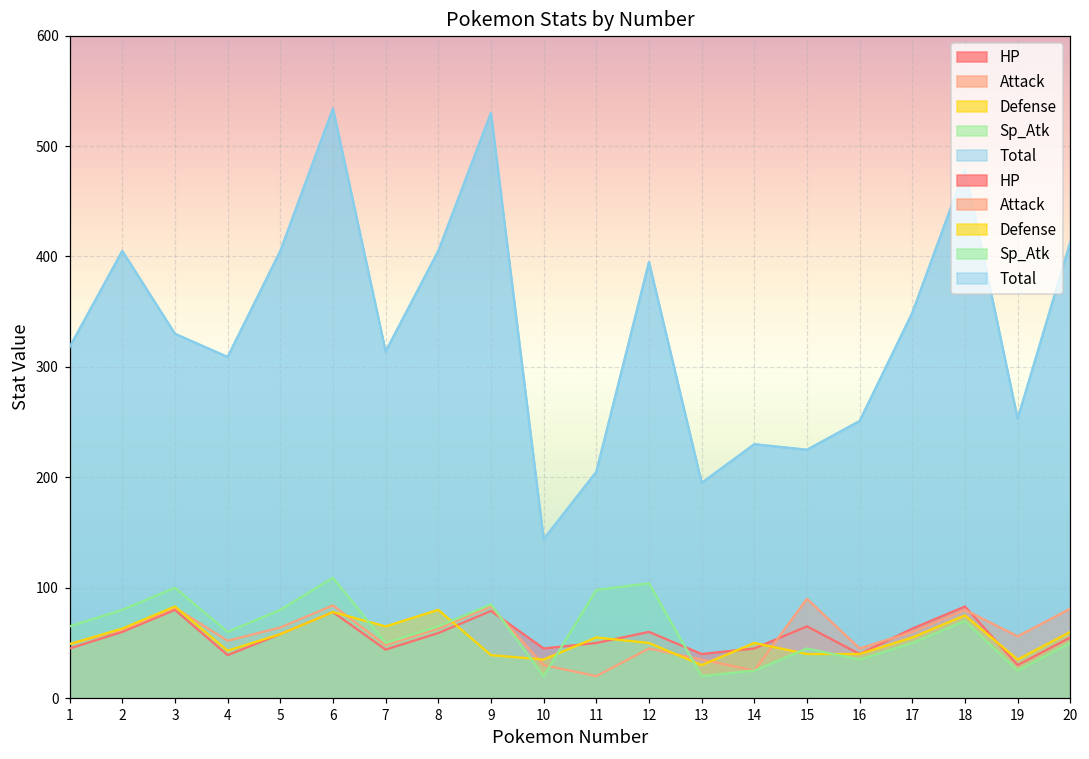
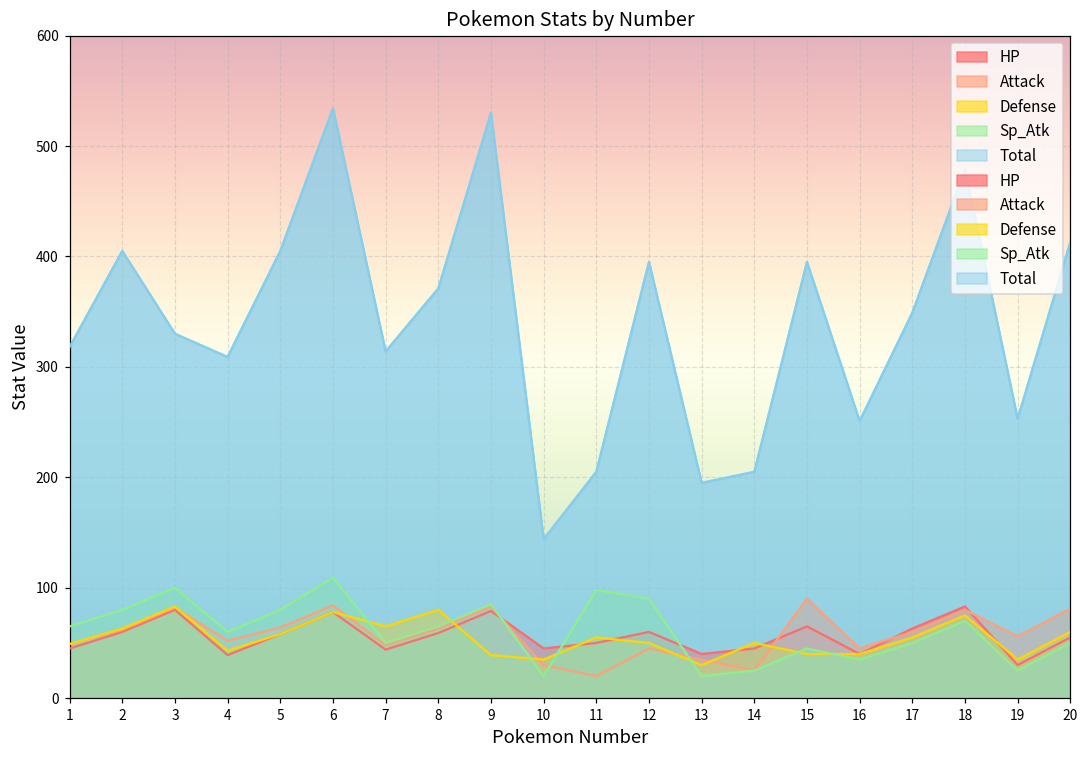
Total, 8: 405 -> 371
Sp_Atk, 12: 104 -> 90
Total, 14: 230 -> 205
Total, 15: 225 -> 395
